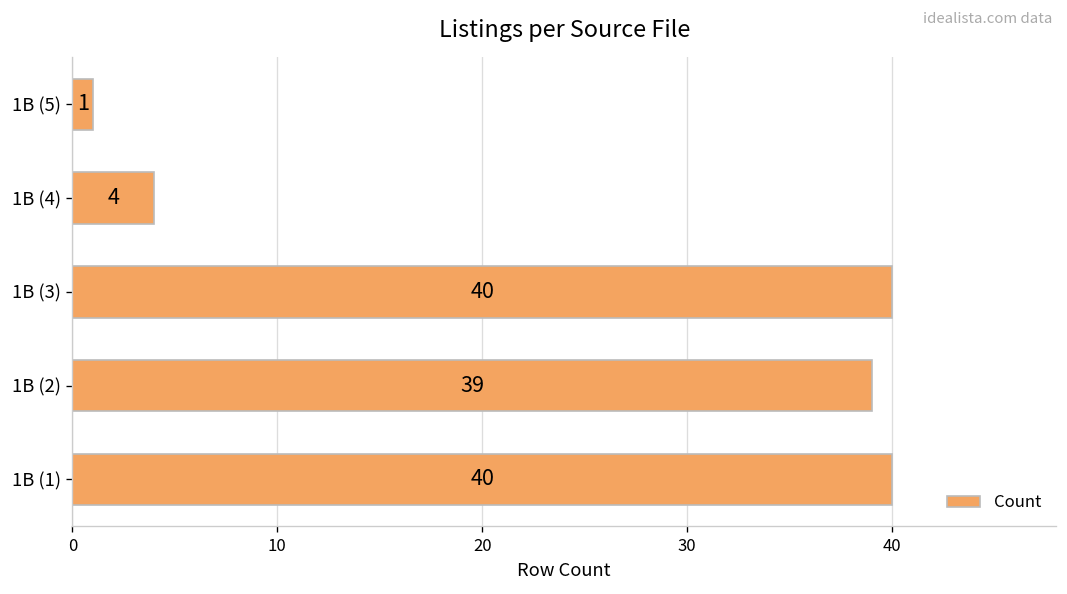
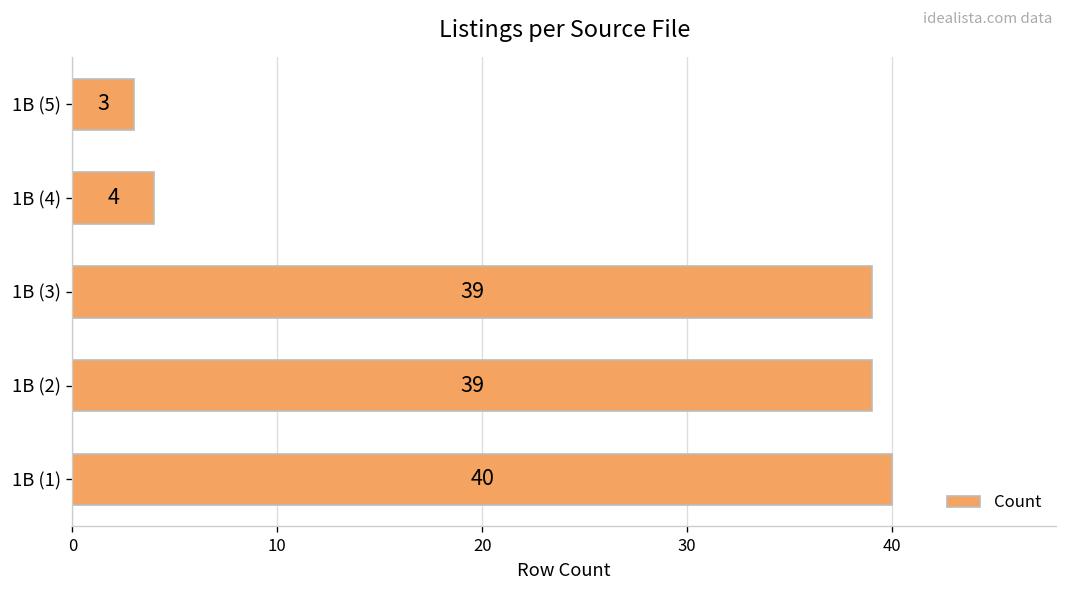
1B (5): 1 -> 3
1B (3): 40 -> 39
